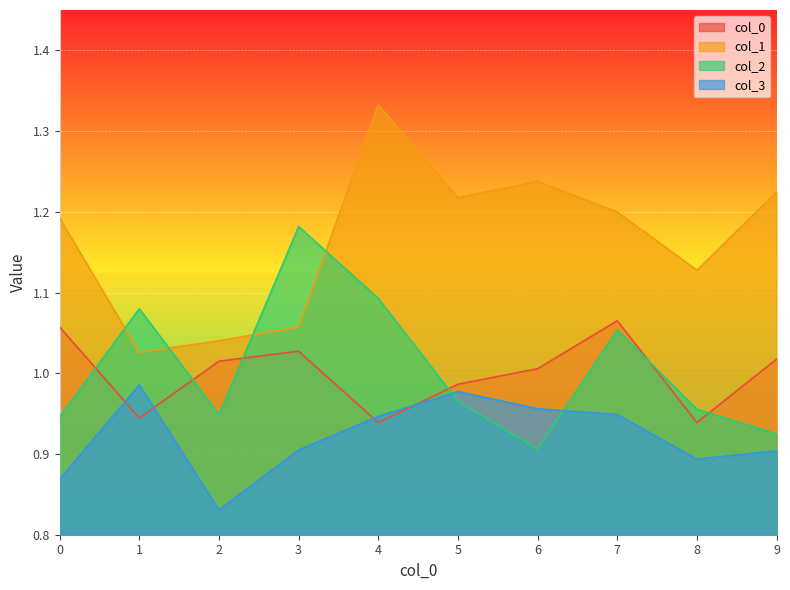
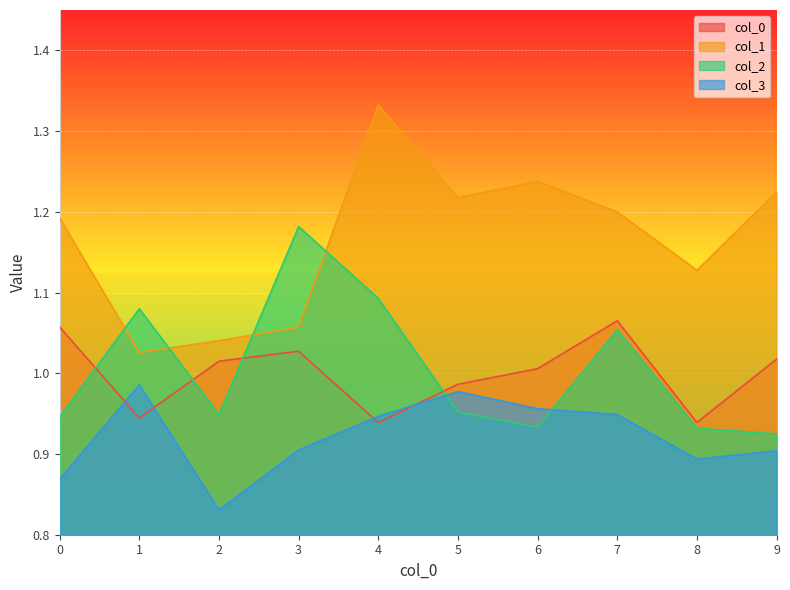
col_2, 5: 0.97 -> 0.95
col_2, 6: 0.91 -> 0.93
col_2, 8: 0.96 -> 0.93
